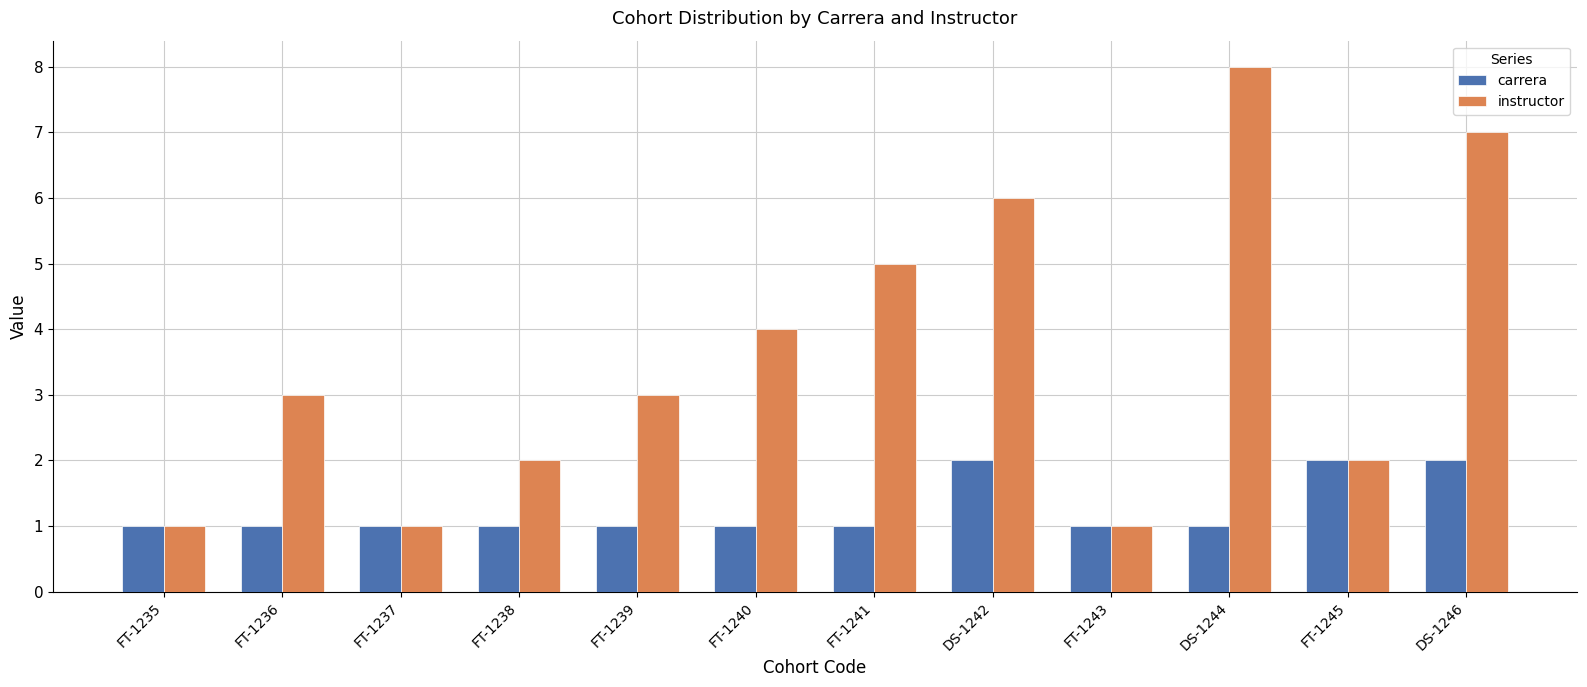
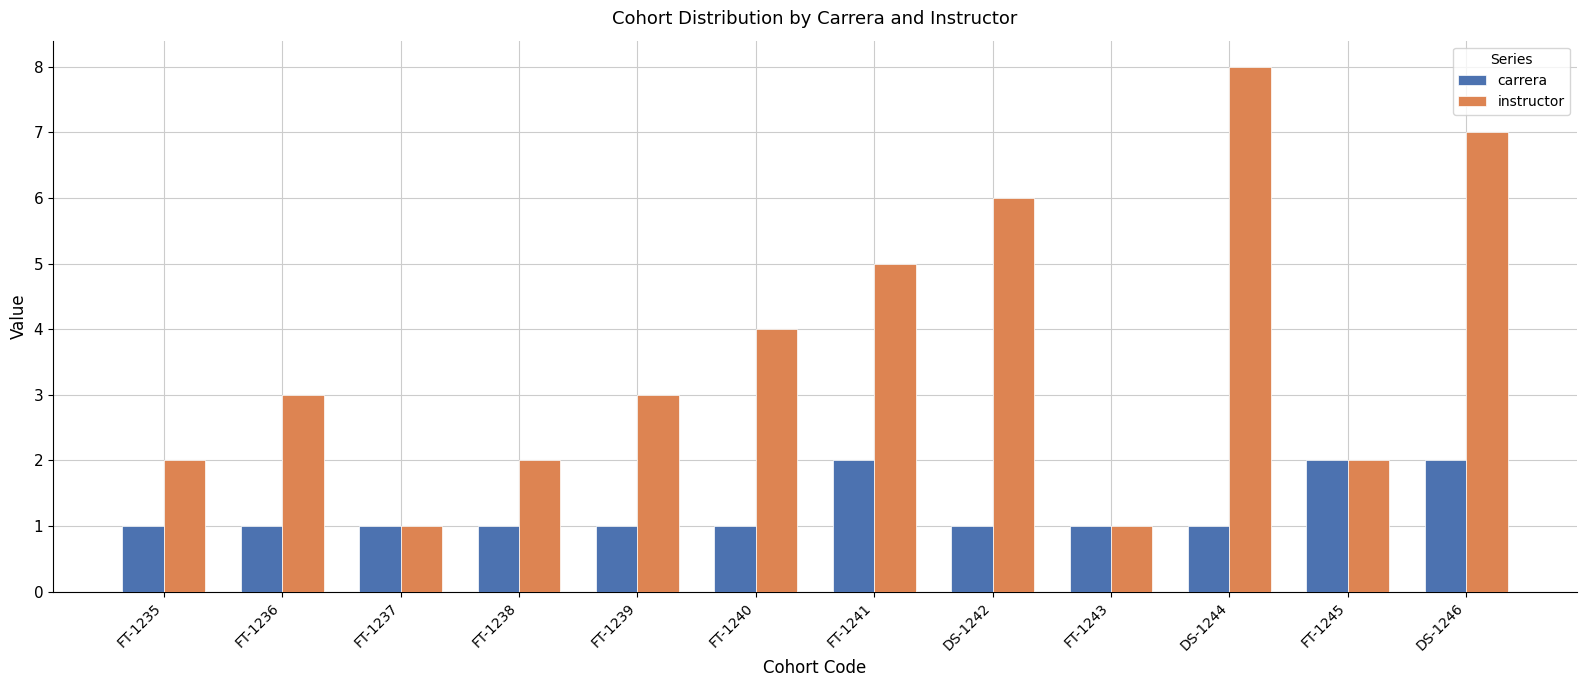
instructor, FT-1235: 1 -> 2
carrera, FT-1241: 1 -> 2
carrera, DS-1242: 2 -> 1
